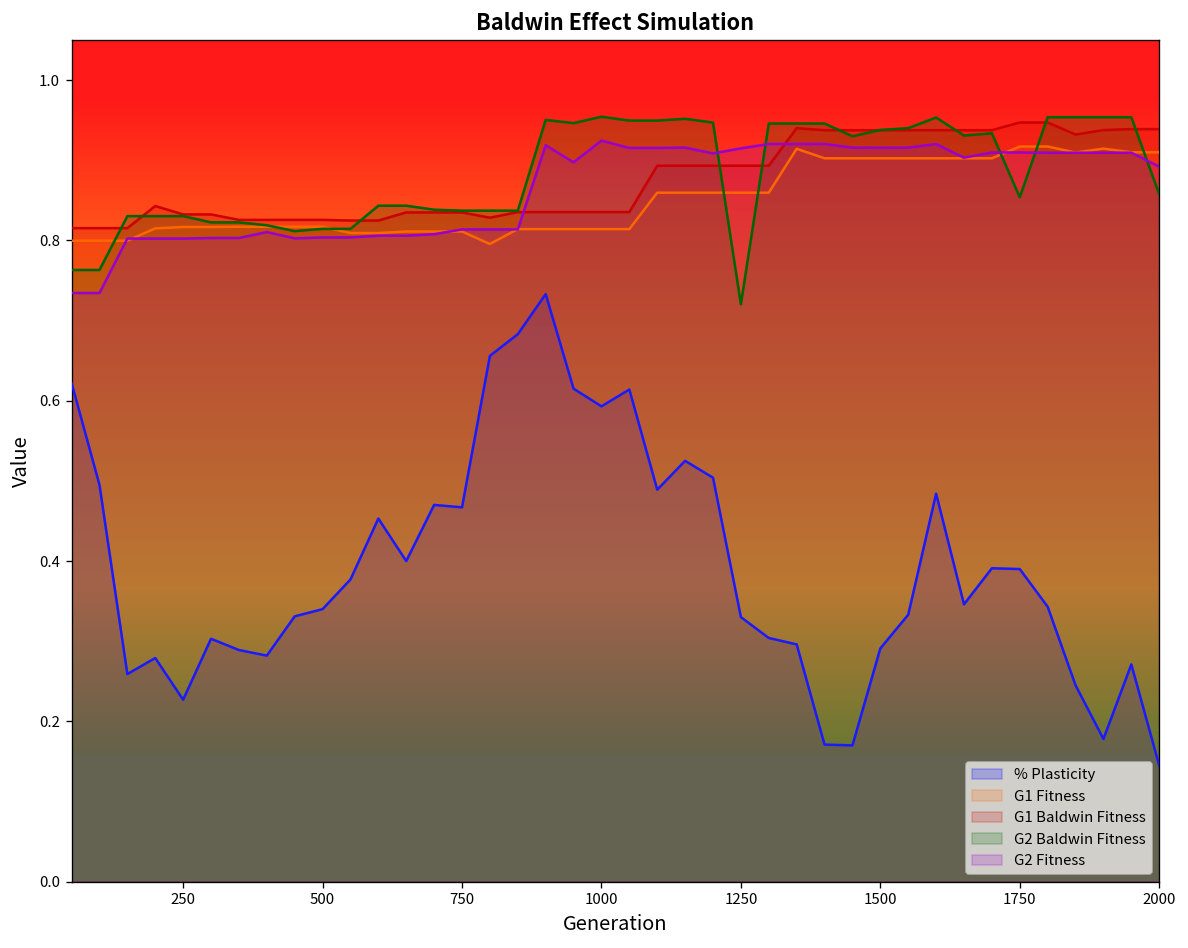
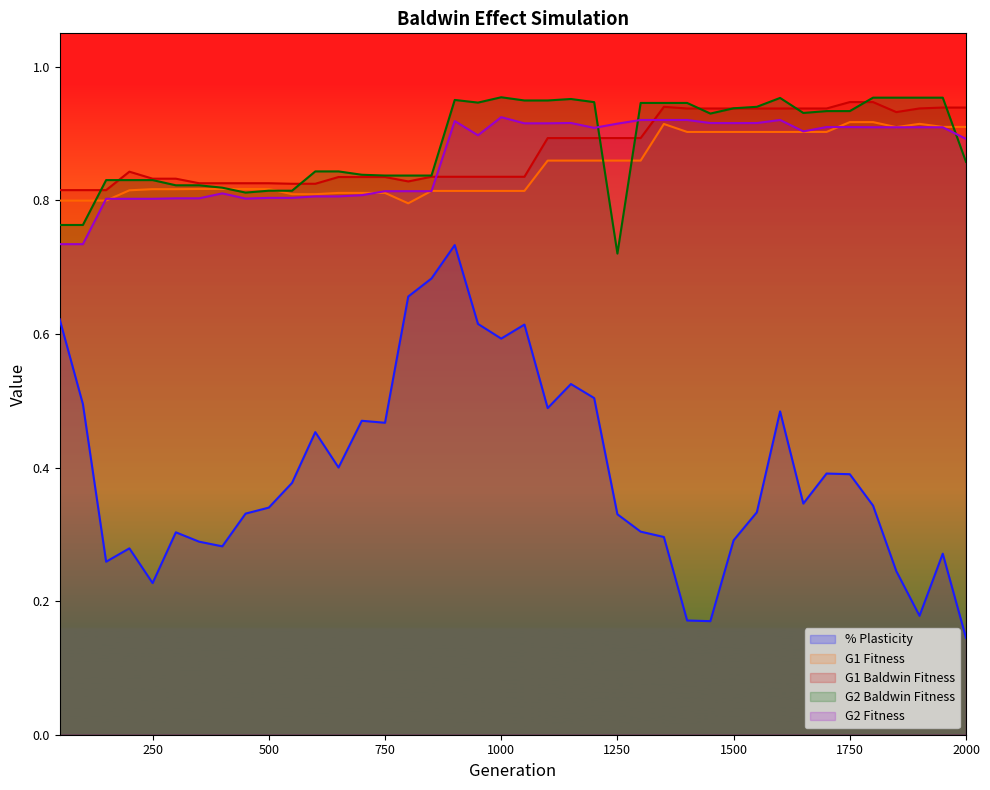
G2 Baldwin Fitness, 1750: 0.85 -> 0.93
